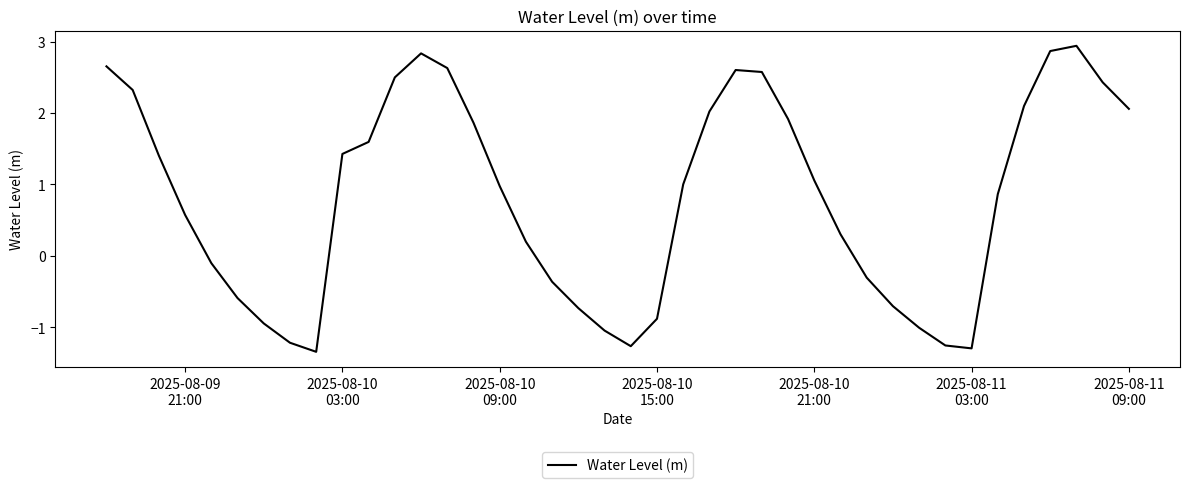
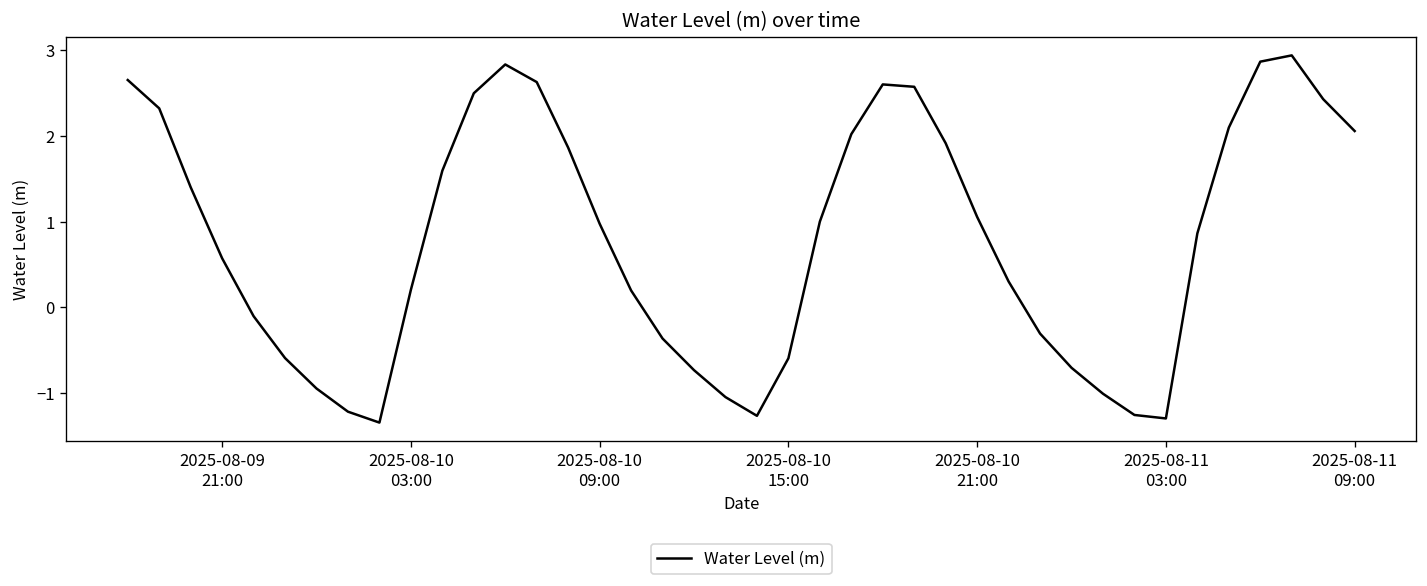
2025-08-10 03:00: 1.4 -> 0.2
2025-08-10 15:00: -0.9 -> -0.6
